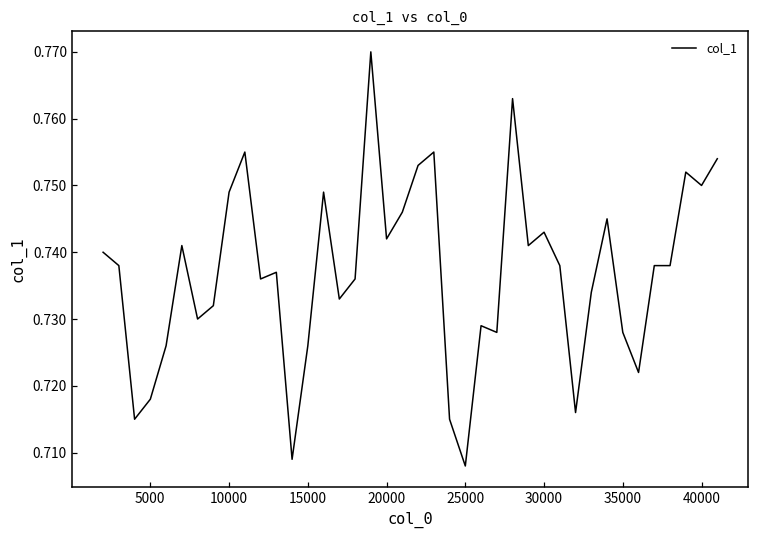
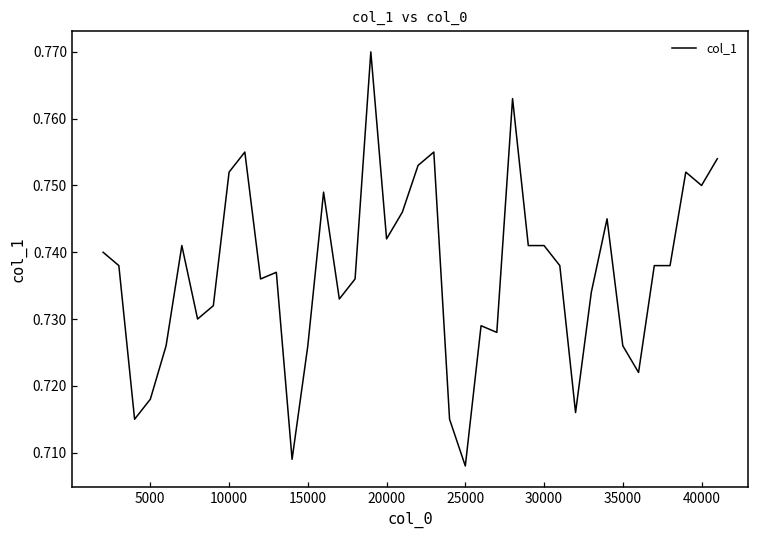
10000: 0.749 -> 0.752
30000: 0.743 -> 0.741
35000: 0.728 -> 0.726
